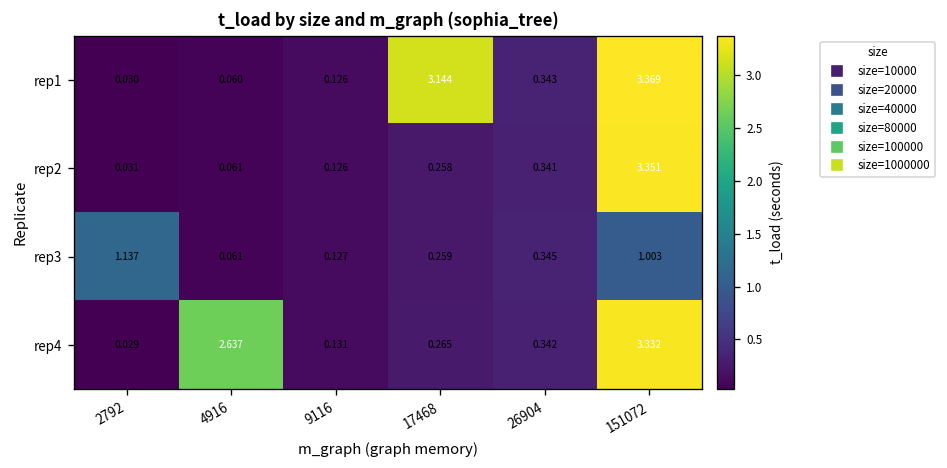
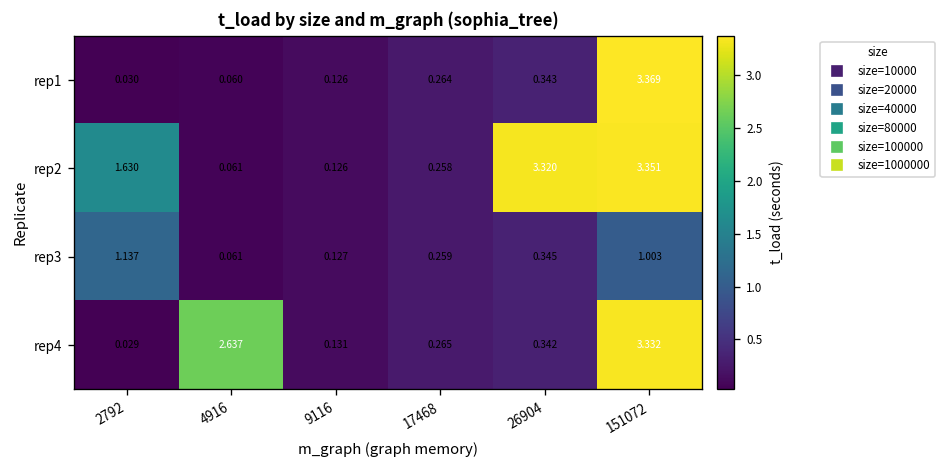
rep1, 17468: 3.144 -> 0.264
rep2, 2792: 0.031 -> 1.630
rep2, 26904: 0.341 -> 3.320
